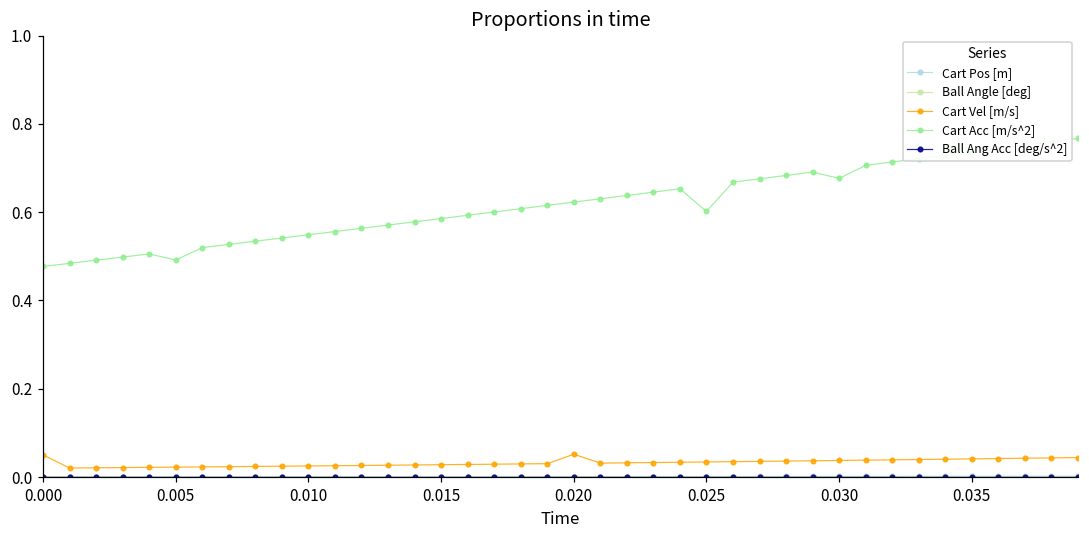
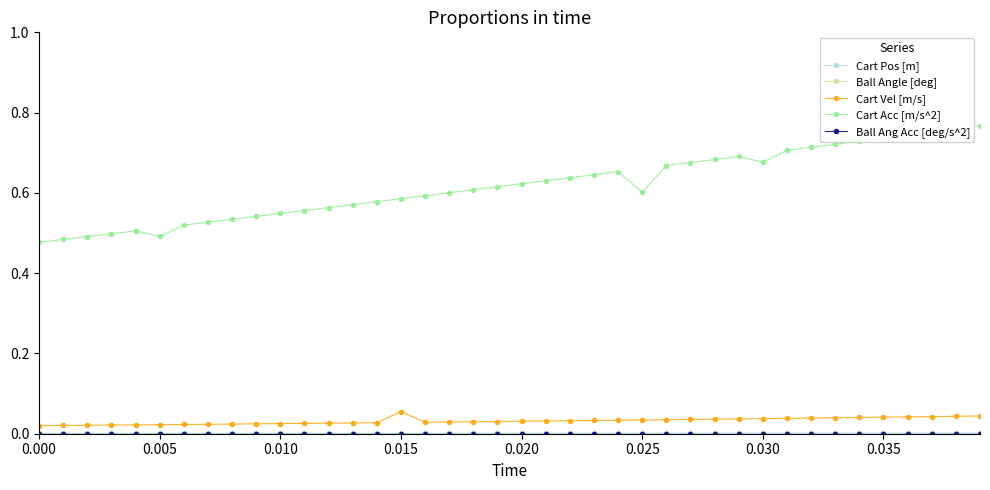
Cart Vel [m/s], 0.000: 0.05 -> 0.02
Cart Vel [m/s], 0.015: 0.03 -> 0.05
Cart Vel [m/s], 0.020: 0.05 -> 0.03
